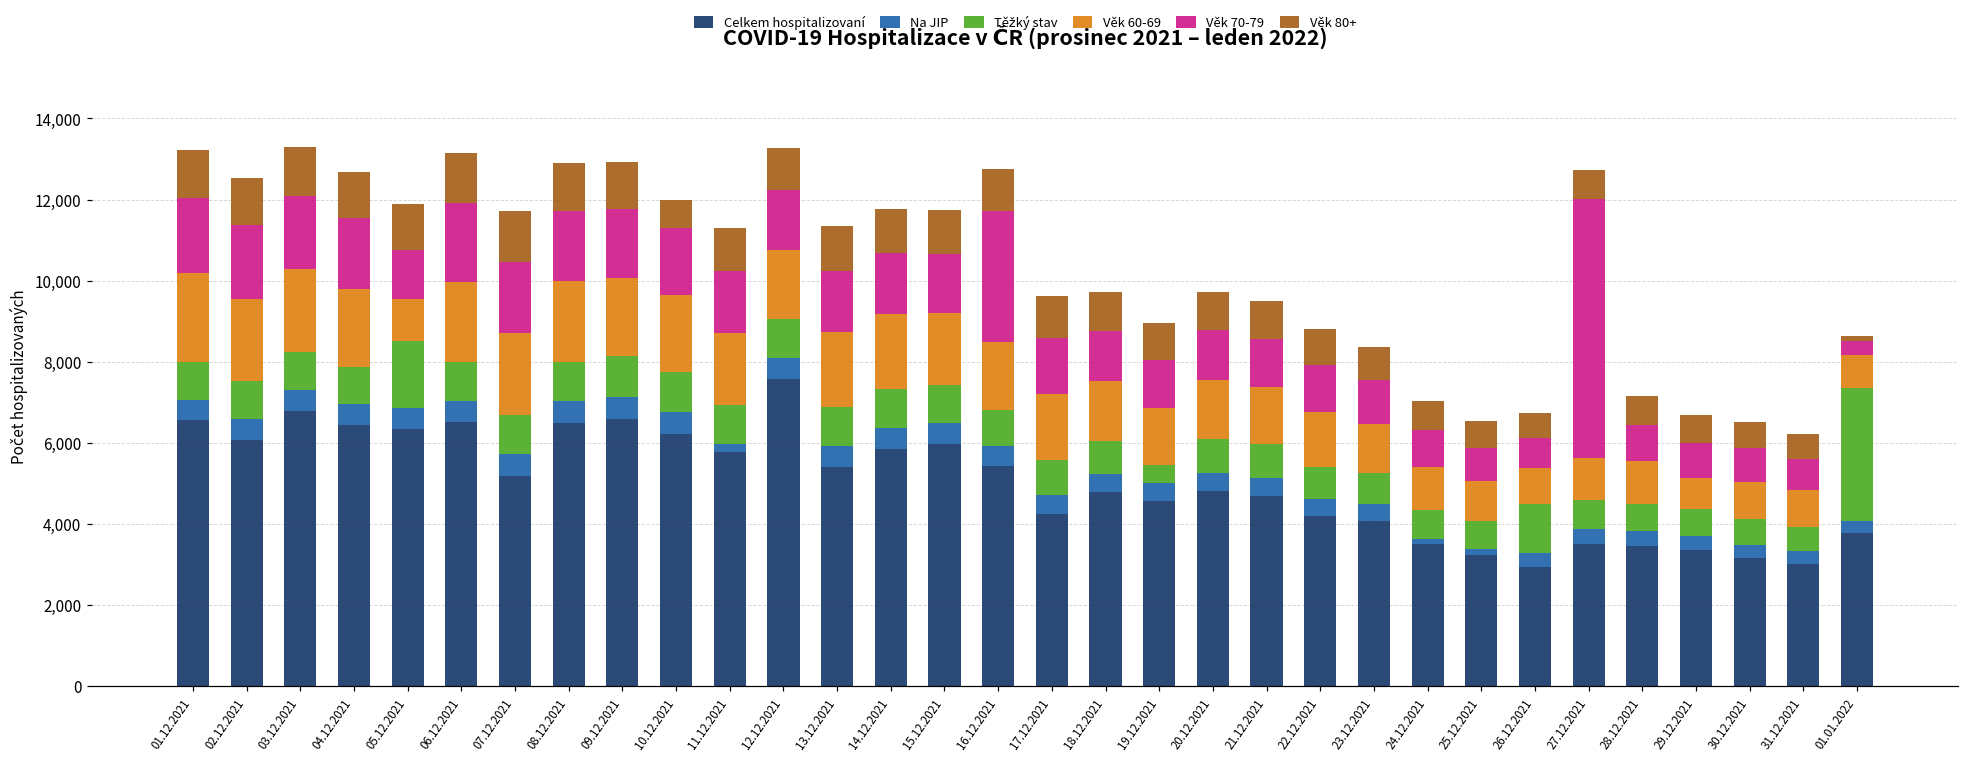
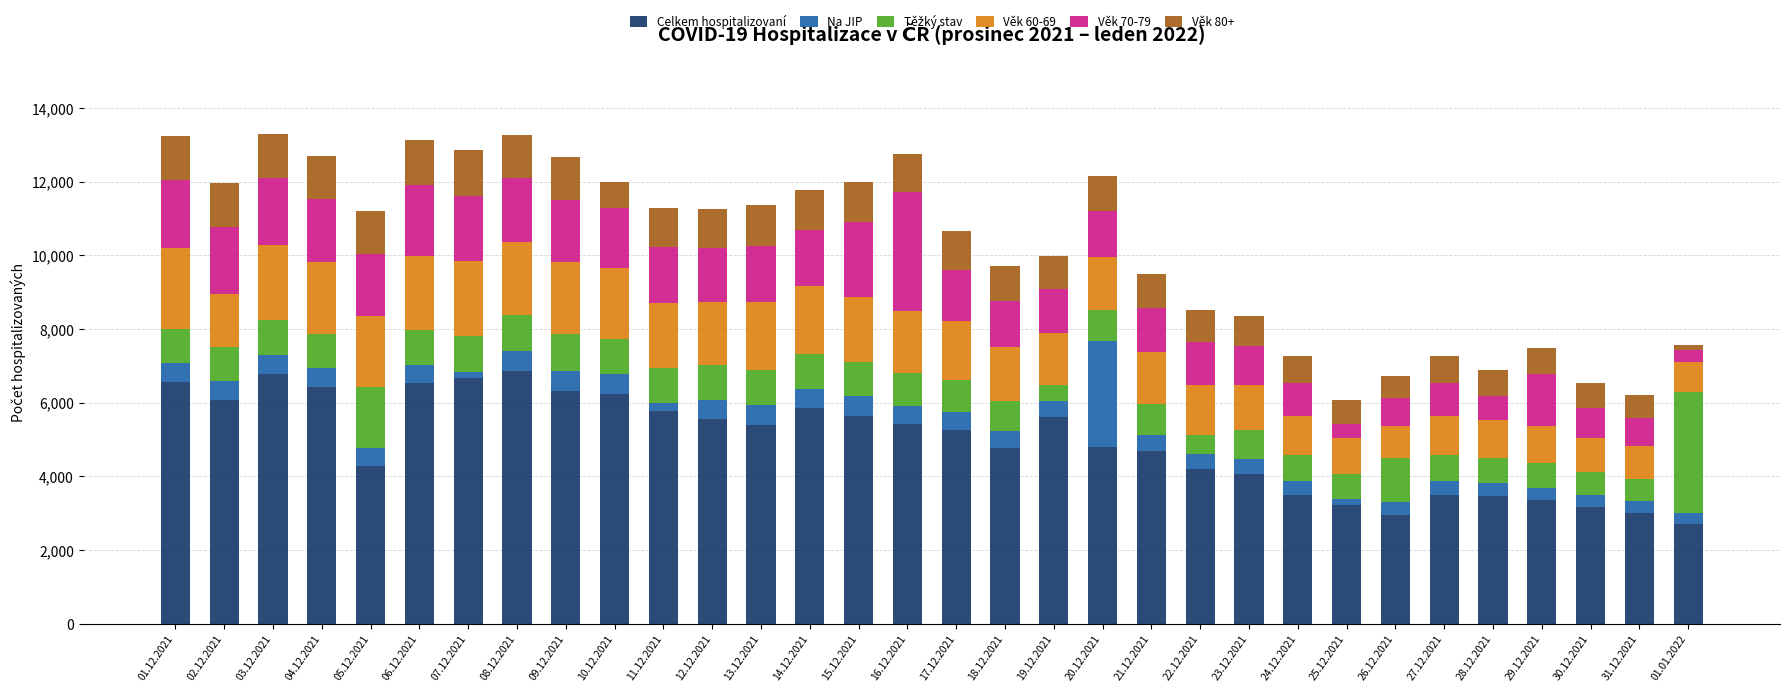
Věk 60-69, 02.12.2021: 2,000 -> 1,400
Celkem hospitalizovaní, 05.12.2021: 6,300 -> 4,300
Věk 60-69, 05.12.2021: 1,000 -> 1,900
Věk 70-79, 05.12.2021: 1,200 -> 1,700
Celkem hospitalizovaní, 07.12.2021: 5,200 -> 6,700
Na JIP, 07.12.2021: 500 -> 200
Celkem hospitalizovaní, 08.12.2021: 6,500 -> 6,900
Celkem hospitalizovaní, 09.12.2021: 6,600 -> 6,300
Celkem hospitalizovaní, 12.12.2021: 7,600 -> 5,600
Celkem hospitalizovaní, 15.12.2021: 6,000 -> 5,600
Věk 70-79, 15.12.2021: 1,500 -> 2,000
Celkem hospitalizovaní, 17.12.2021: 4,200 -> 5,300
Celkem hospitalizovaní, 19.12.2021: 4,600 -> 5,600
Na JIP, 20.12.2021: 400 -> 2,900
Těžký stav, 22.12.2021: 800 -> 500
Na JIP, 24.12.2021: 100 -> 400
Věk 70-79, 25.12.2021: 800 -> 400
Věk 70-79, 27.12.2021: 6,400 -> 900
Věk 70-79, 28.12.2021: 900 -> 600
Věk 60-69, 29.12.2021: 800 -> 1,000
Věk 70-79, 29.12.2021: 900 -> 1,400
Celkem hospitalizovaní, 01.01.2022: 3,800 -> 2,700
